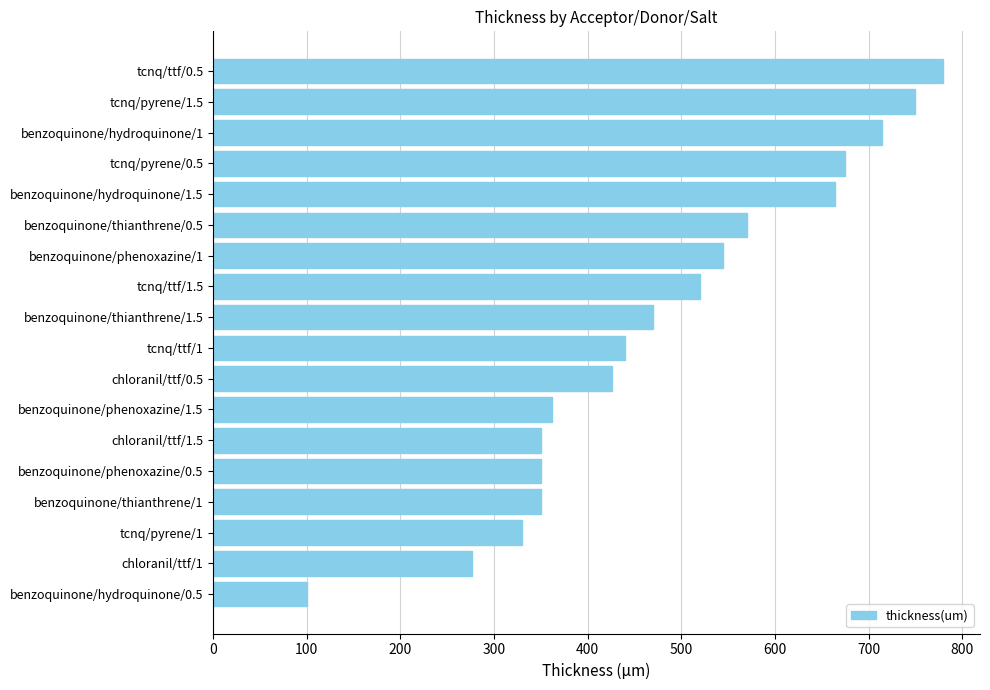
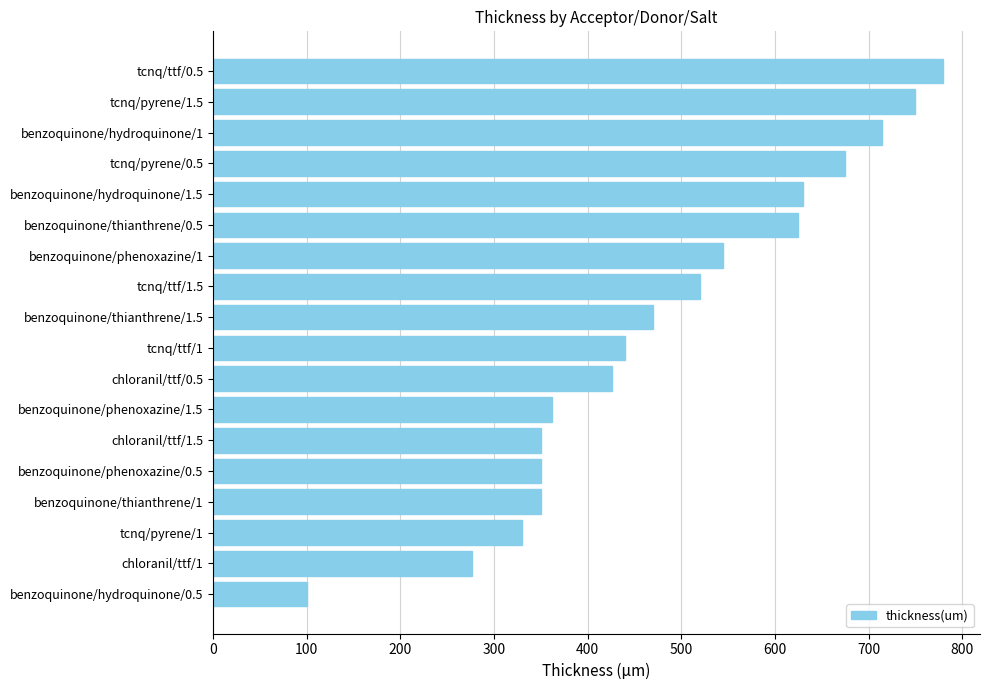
benzoquinone/hydroquinone/1.5: 660 -> 630
benzoquinone/thianthrene/0.5: 570 -> 630
